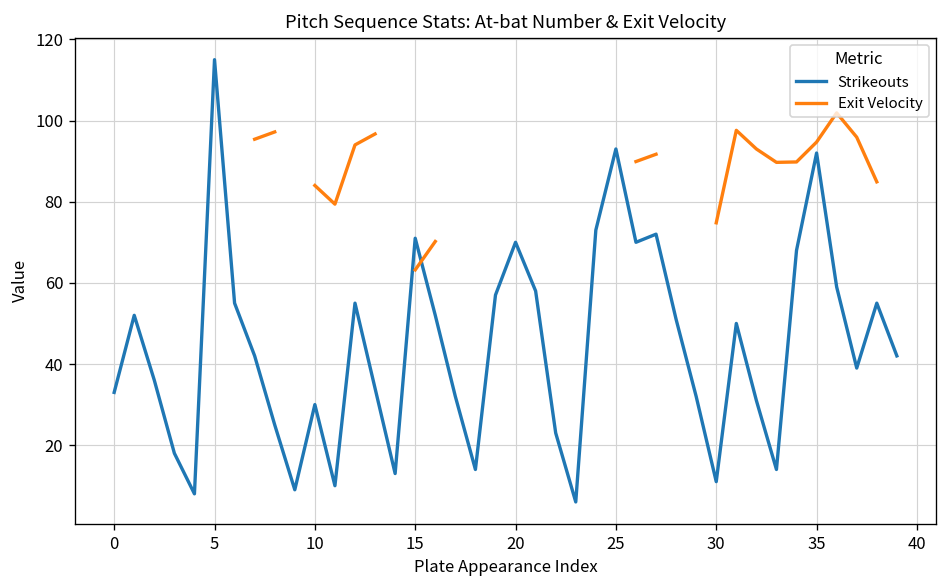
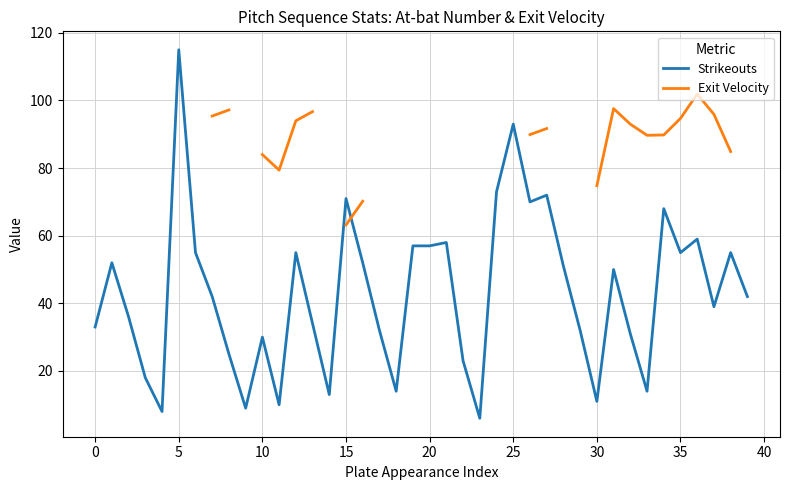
Strikeouts, 20: 70 -> 57
Strikeouts, 35: 92 -> 55
